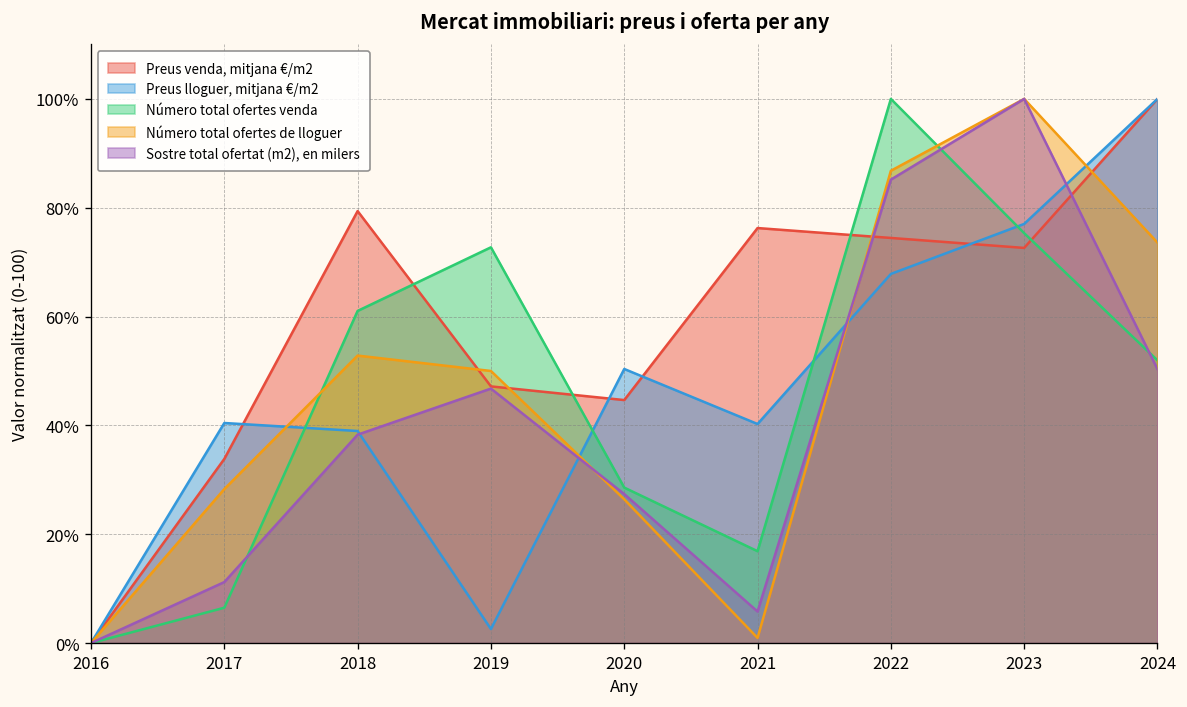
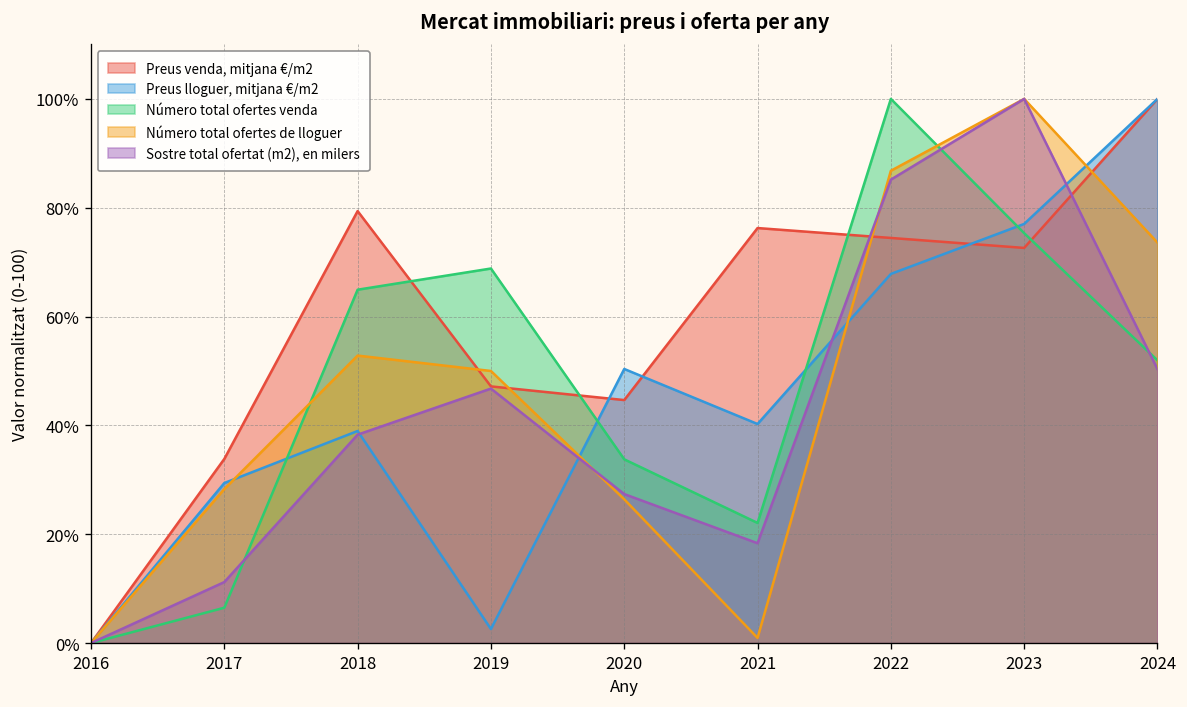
Preus lloguer, mitjana €/m2, 2017: 40% -> 29%
Número total ofertes venda, 2018: 61% -> 65%
Número total ofertes venda, 2019: 73% -> 69%
Número total ofertes venda, 2020: 29% -> 34%
Número total ofertes venda, 2021: 17% -> 22%
Sostre total ofertat (m2), en milers, 2021: 6% -> 18%
